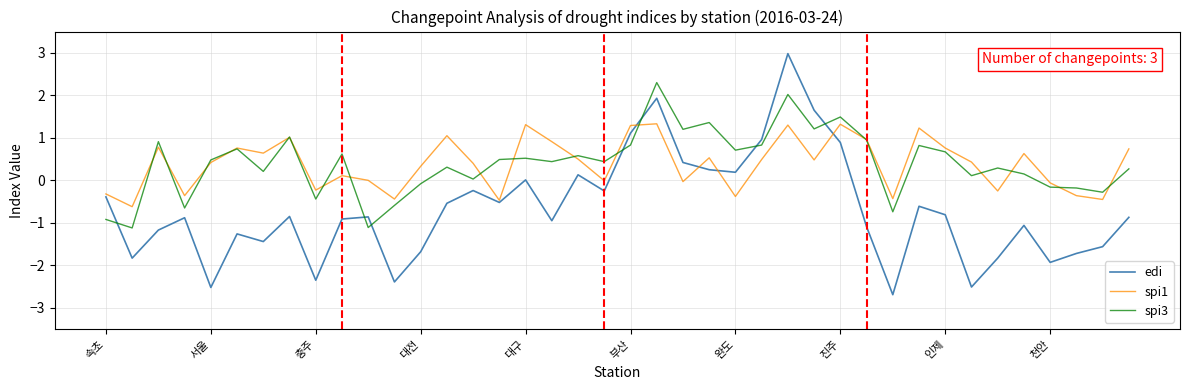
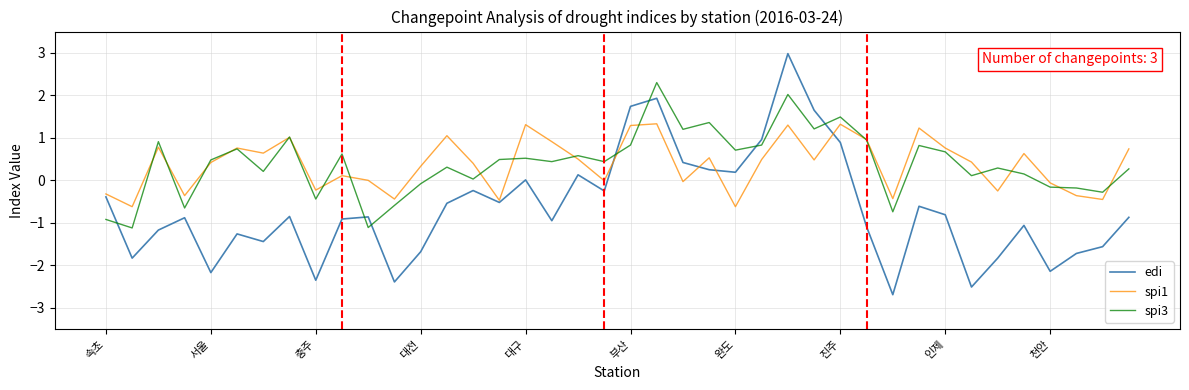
edi, 서울: -2.5 -> -2.2
edi, 부산: 1.1 -> 1.7
spi1, 완도: -0.4 -> -0.6
edi, 천안: -1.9 -> -2.1
